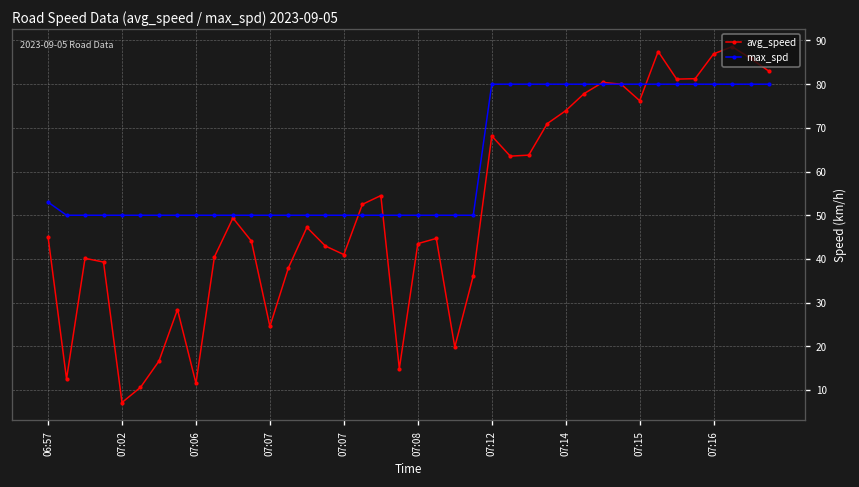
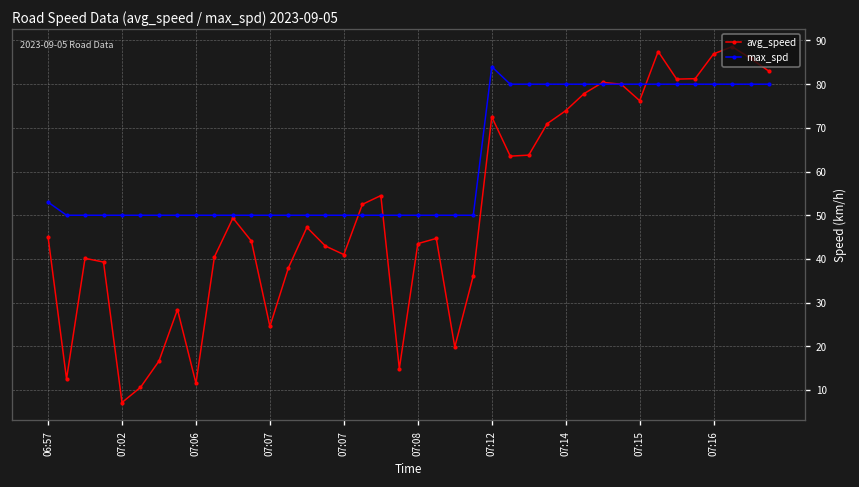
avg_speed, 07:12: 68 -> 73
max_spd, 07:12: 80 -> 84
